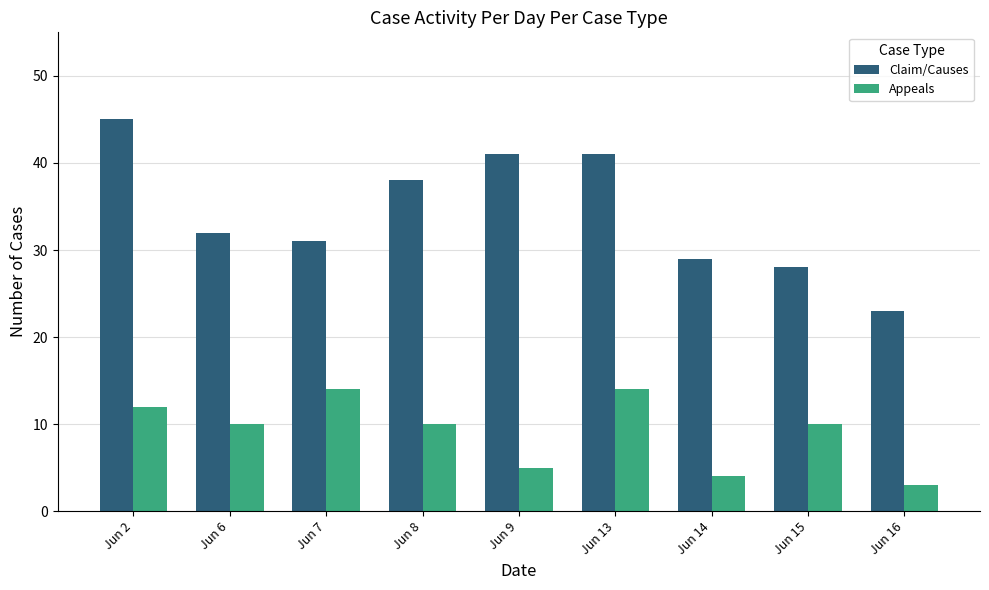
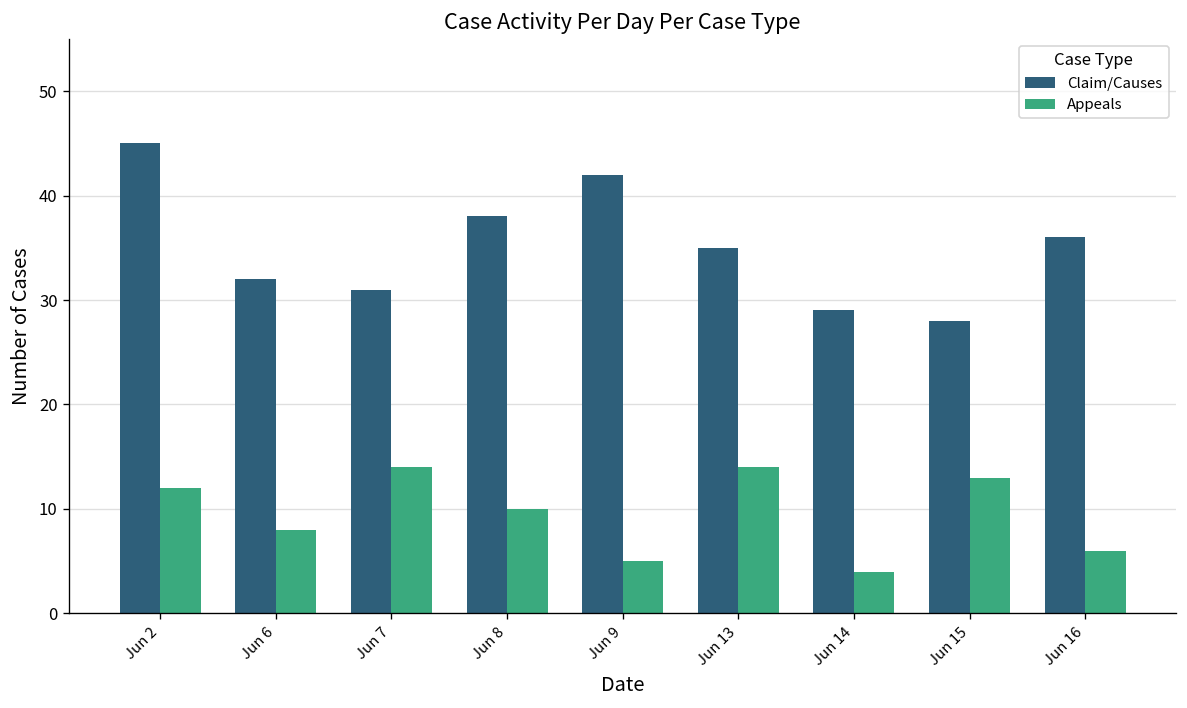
Appeals, Jun 6: 10 -> 8
Claim/Causes, Jun 9: 41 -> 42
Claim/Causes, Jun 13: 41 -> 35
Appeals, Jun 15: 10 -> 13
Claim/Causes, Jun 16: 23 -> 36
Appeals, Jun 16: 3 -> 6
